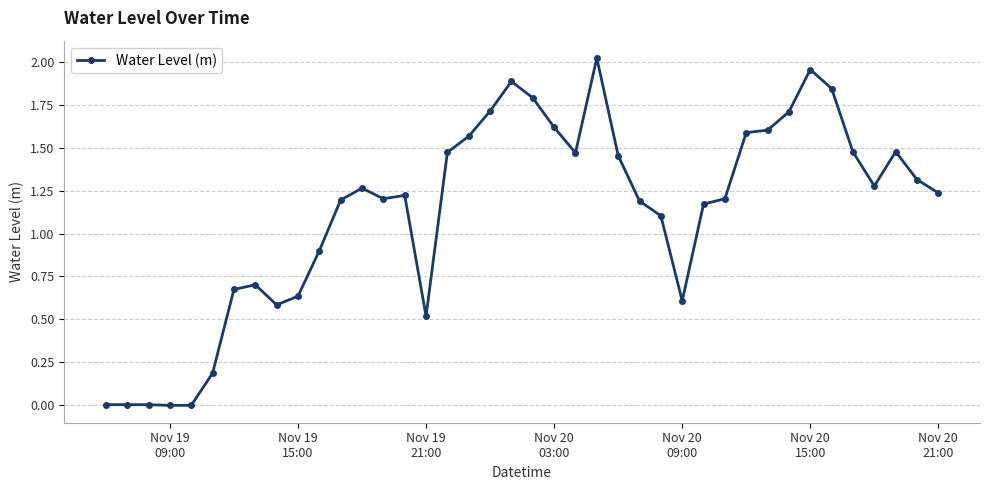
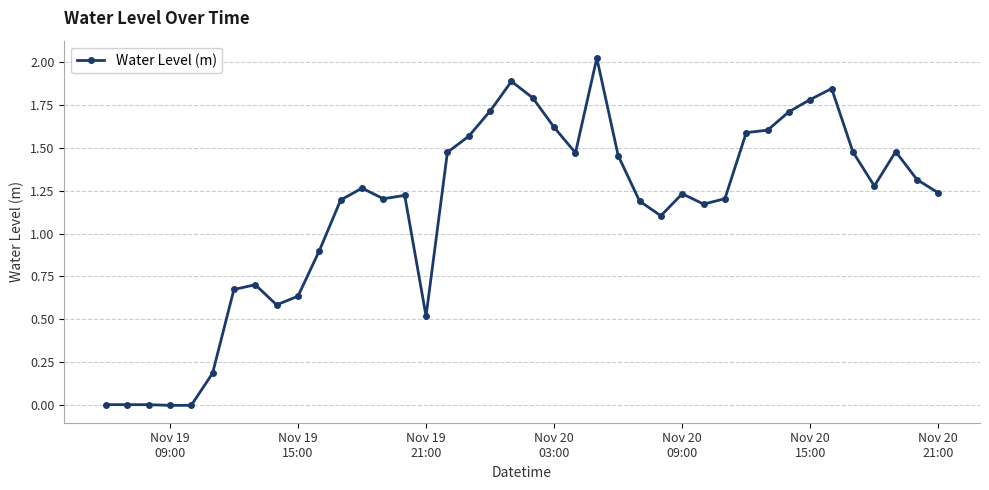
Nov 20 09:00: 0.61 -> 1.23
Nov 20 15:00: 1.96 -> 1.78
